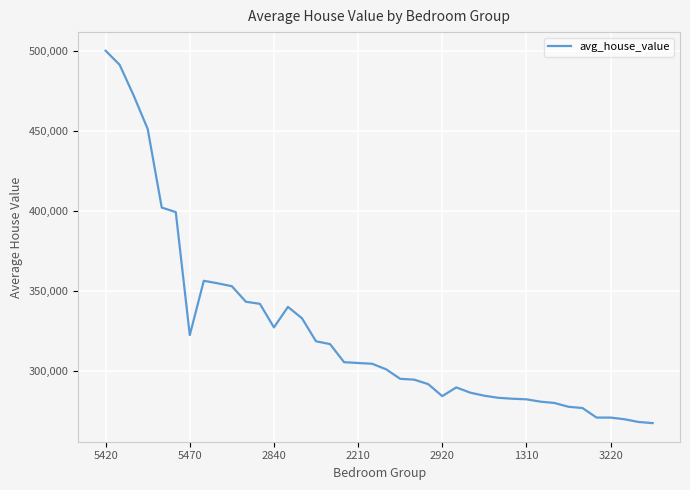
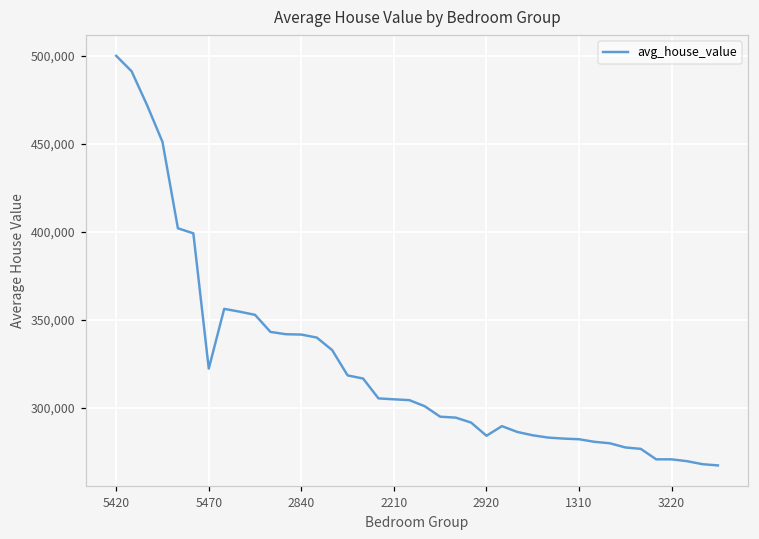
2840: 327,000 -> 342,000
